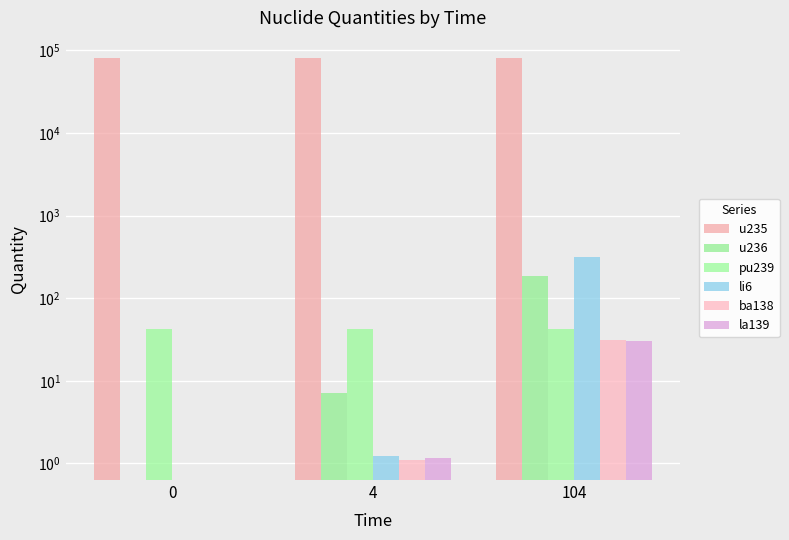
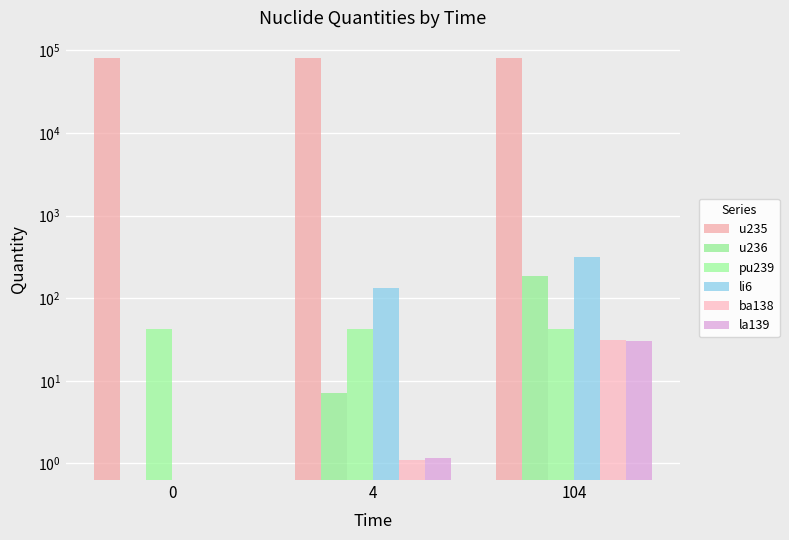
li6, 4: 1.2 -> 130
